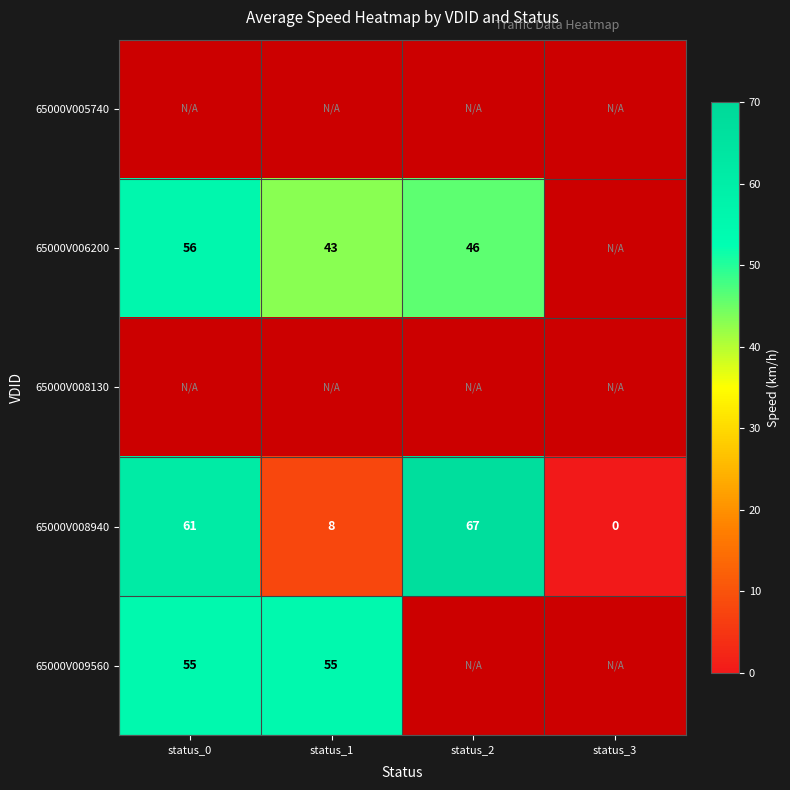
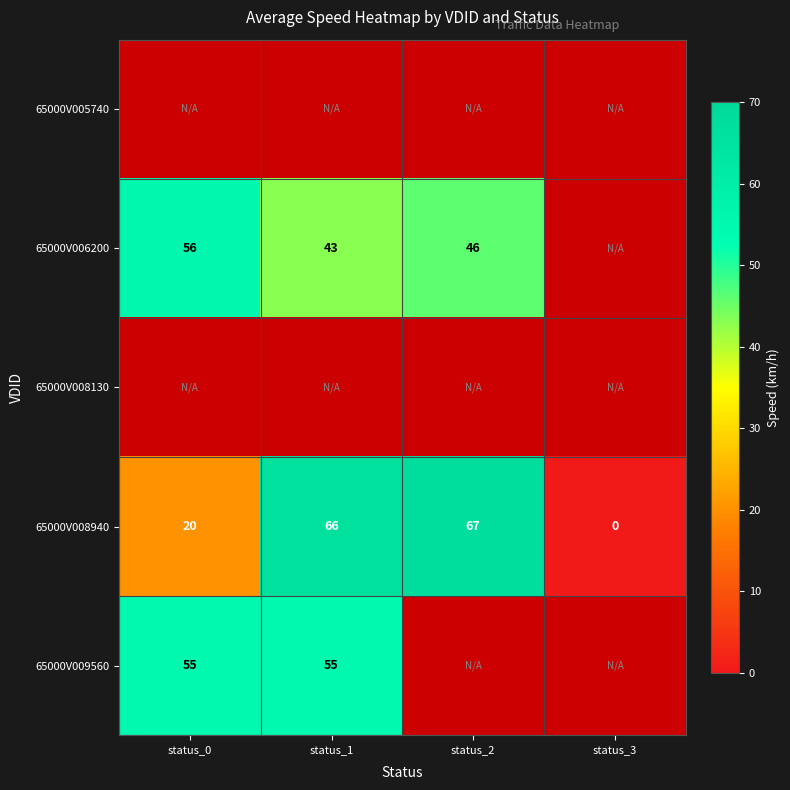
65000V008940, status_0: 61 -> 20
65000V008940, status_1: 8 -> 66
